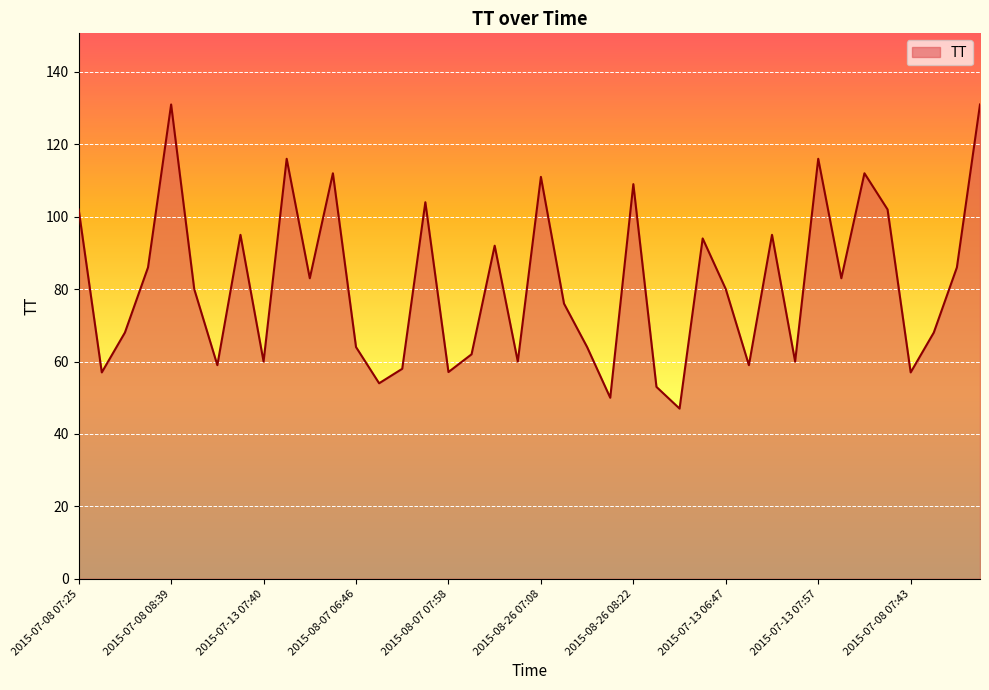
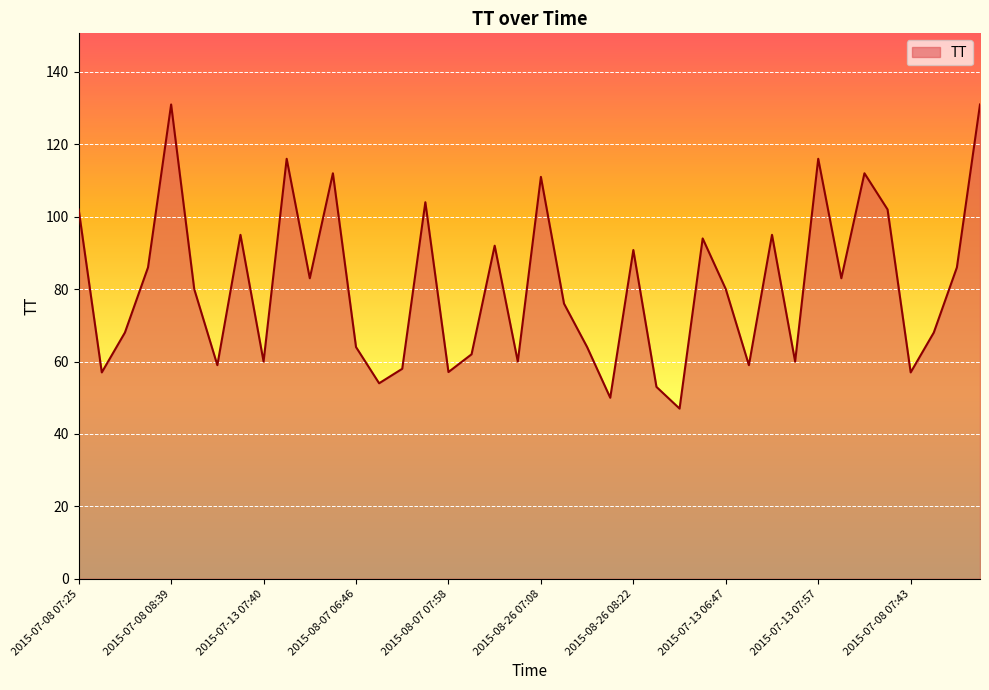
2015-08-26 08:22: 109 -> 91
